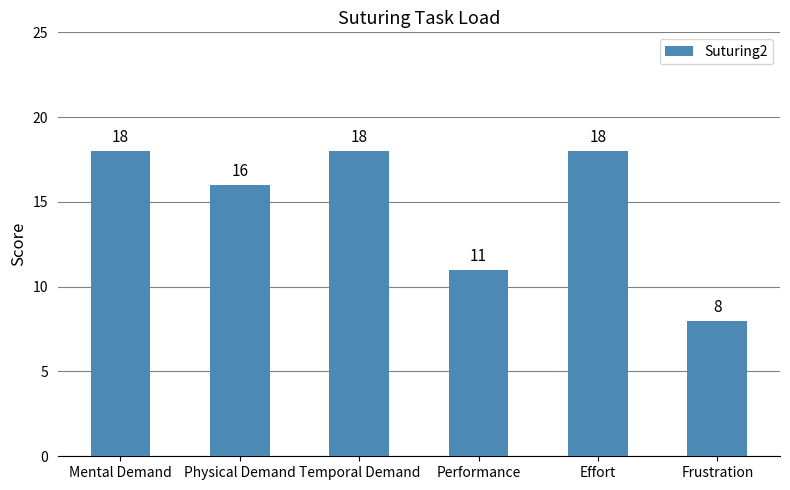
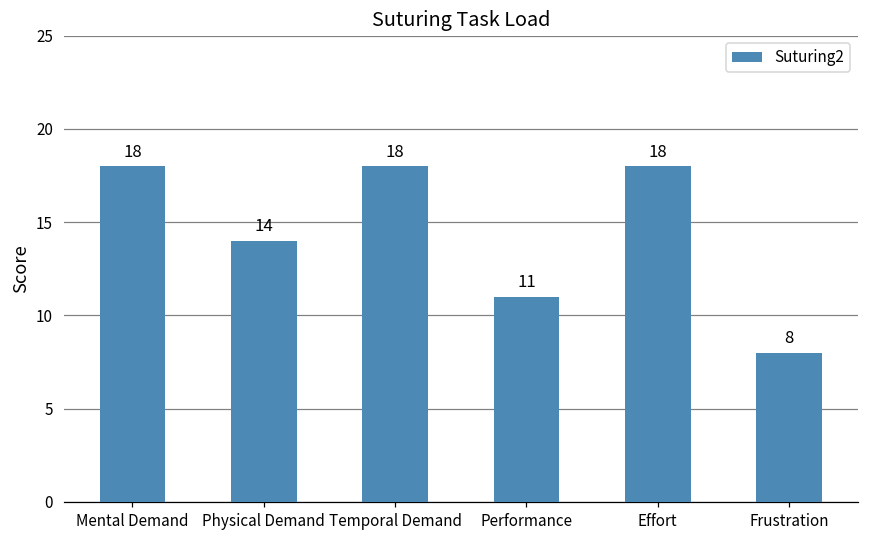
Physical Demand: 16 -> 14
